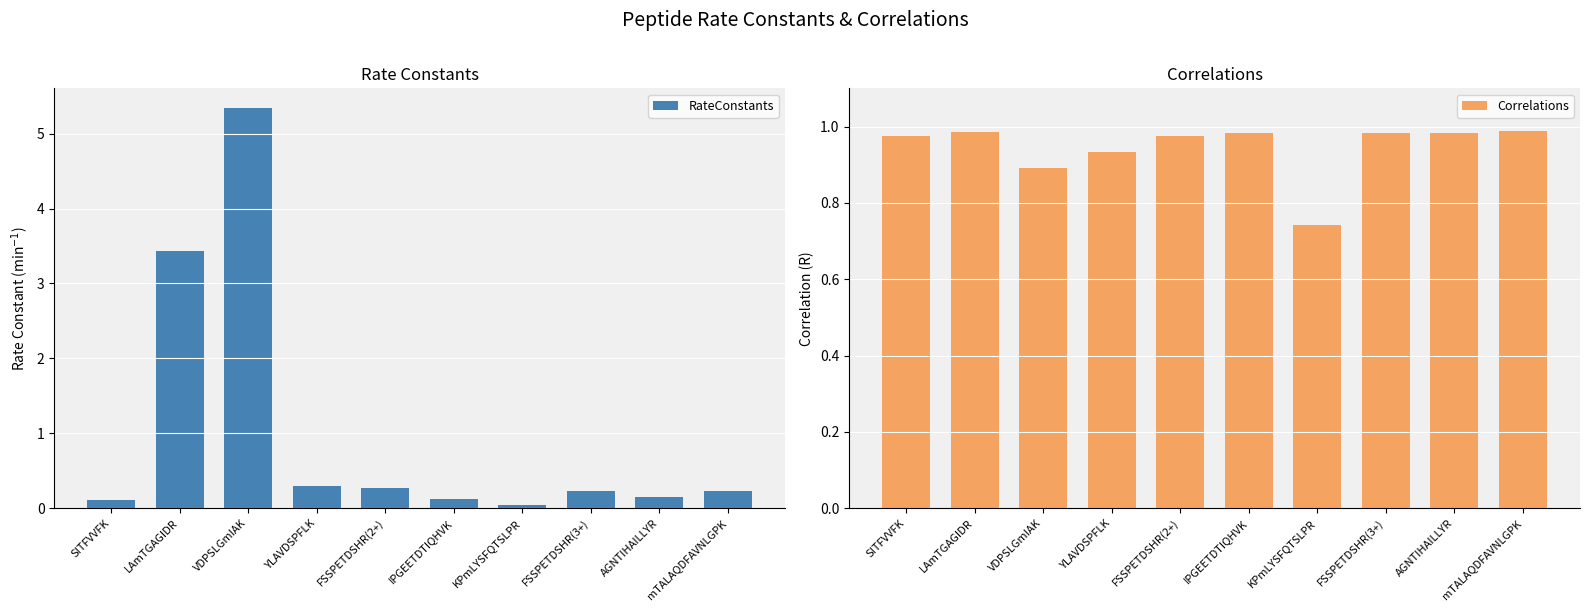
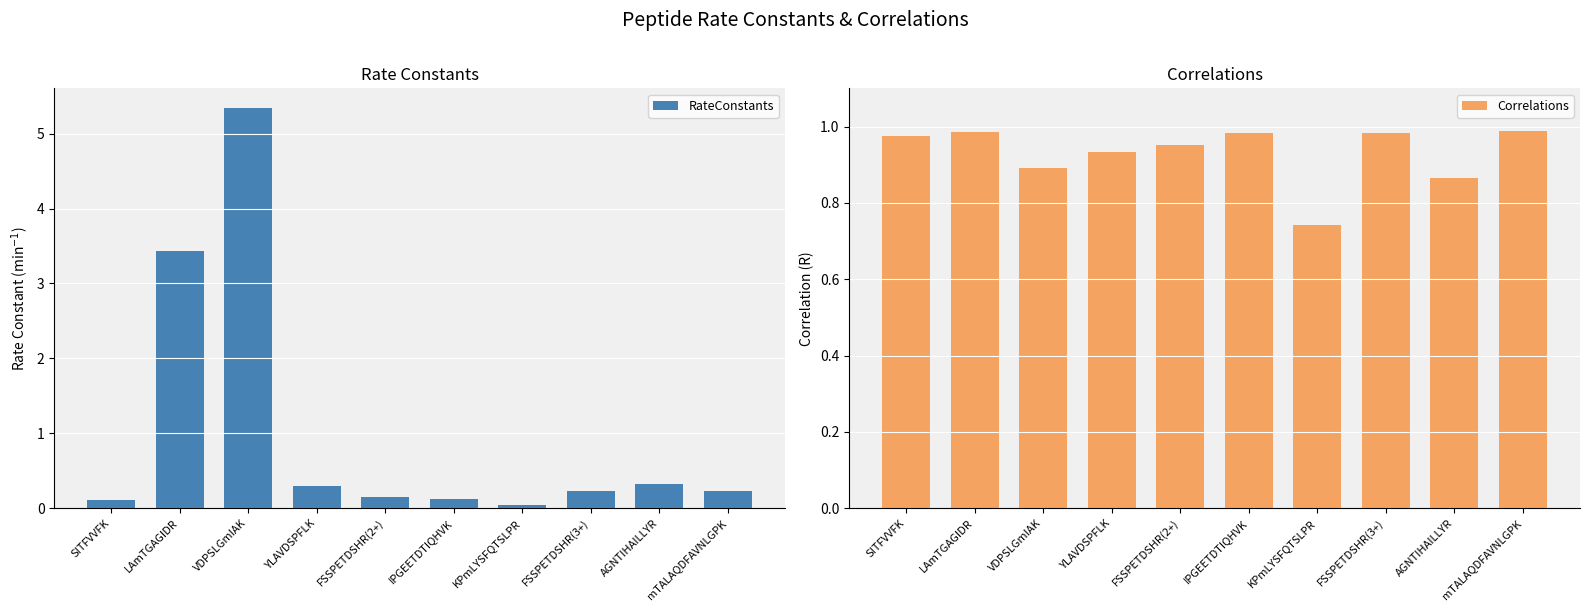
Rate Constants, FSSPETDSHR(2+): 0.3 -> 0.1
Rate Constants, AGNTIHAILLYR: 0.2 -> 0.3
Correlations, FSSPETDSHR(2+): 0.98 -> 0.95
Correlations, AGNTIHAILLYR: 0.98 -> 0.87
